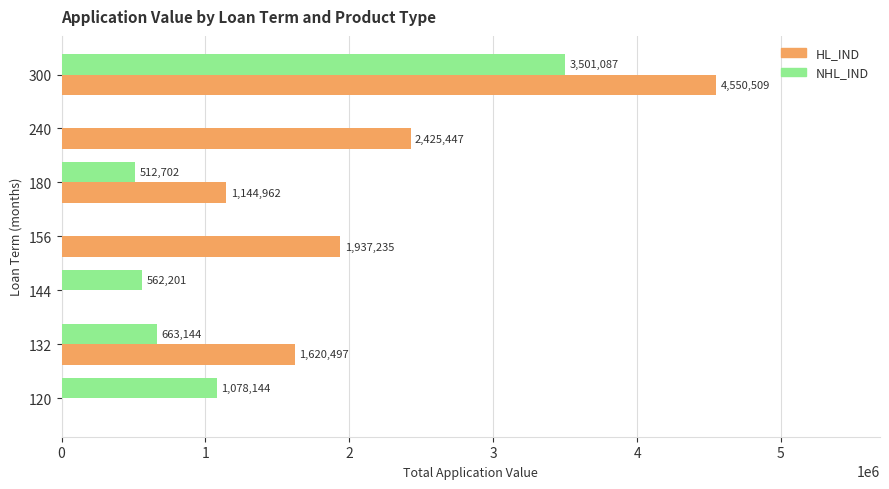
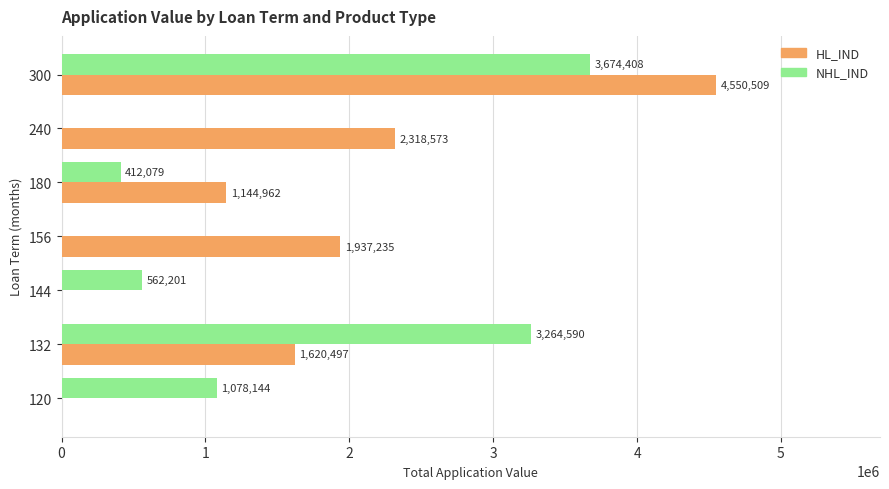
NHL_IND, 300: 3,501,087 -> 3,674,408
HL_IND, 240: 2,425,447 -> 2,318,573
NHL_IND, 180: 512,702 -> 412,079
NHL_IND, 132: 663,144 -> 3,264,590
